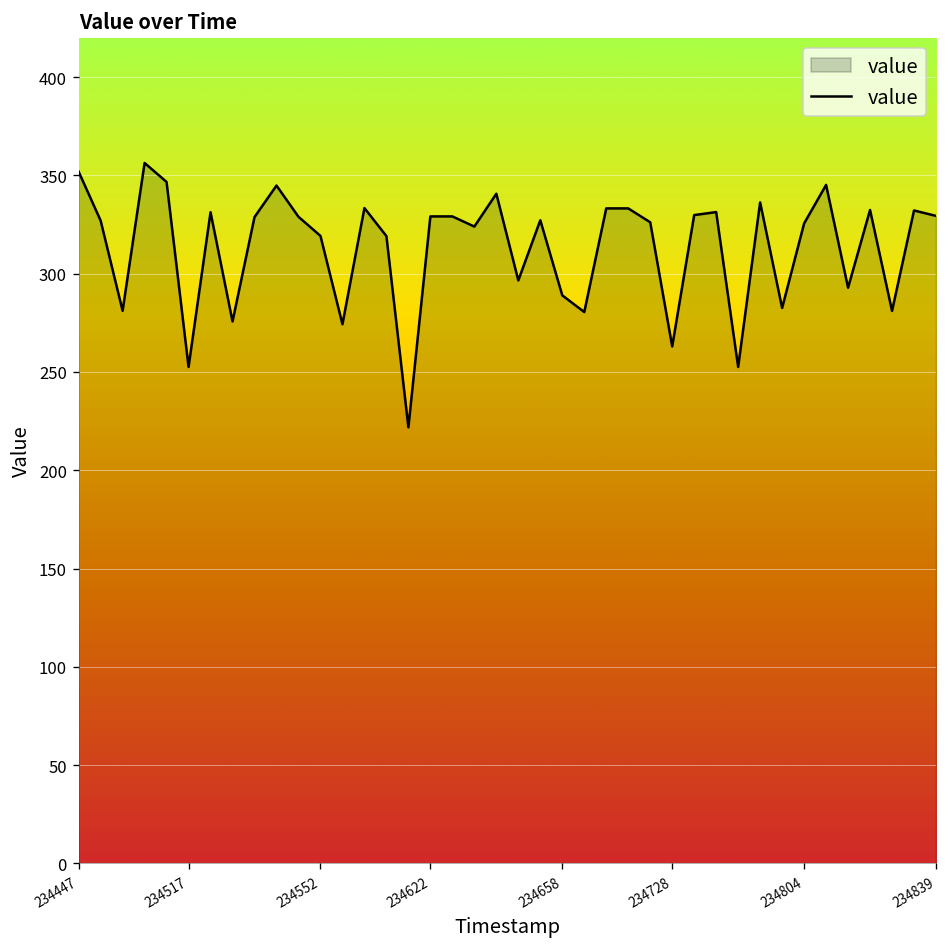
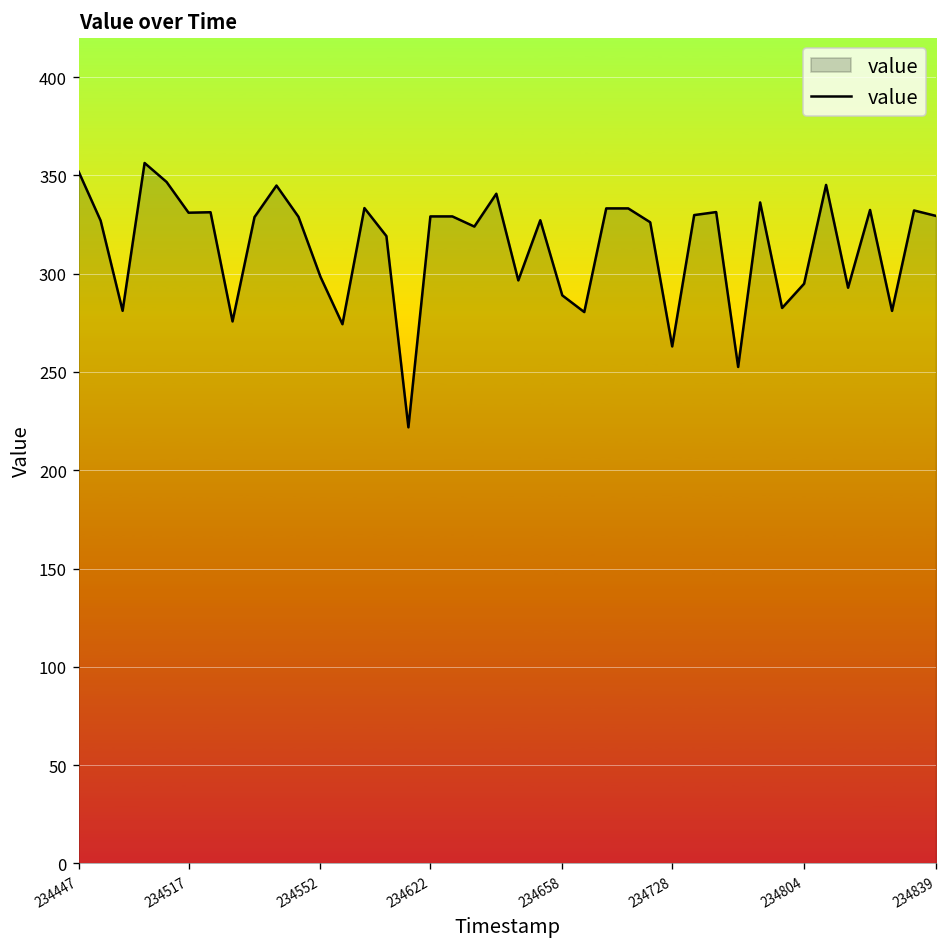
234517: 253 -> 331
234552: 319 -> 298
234804: 326 -> 295
